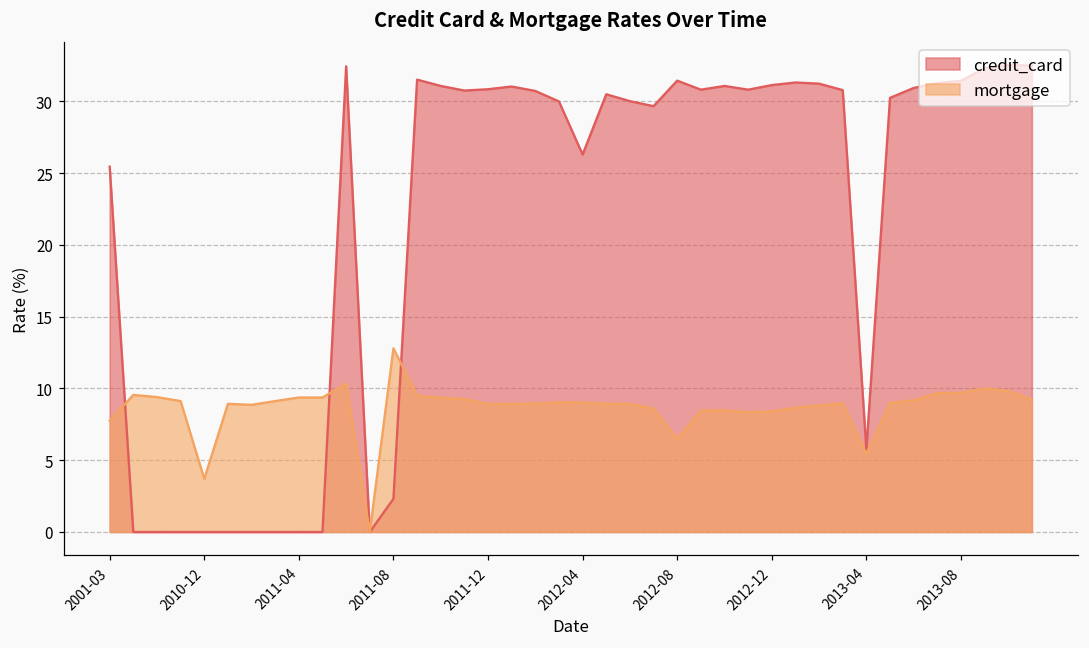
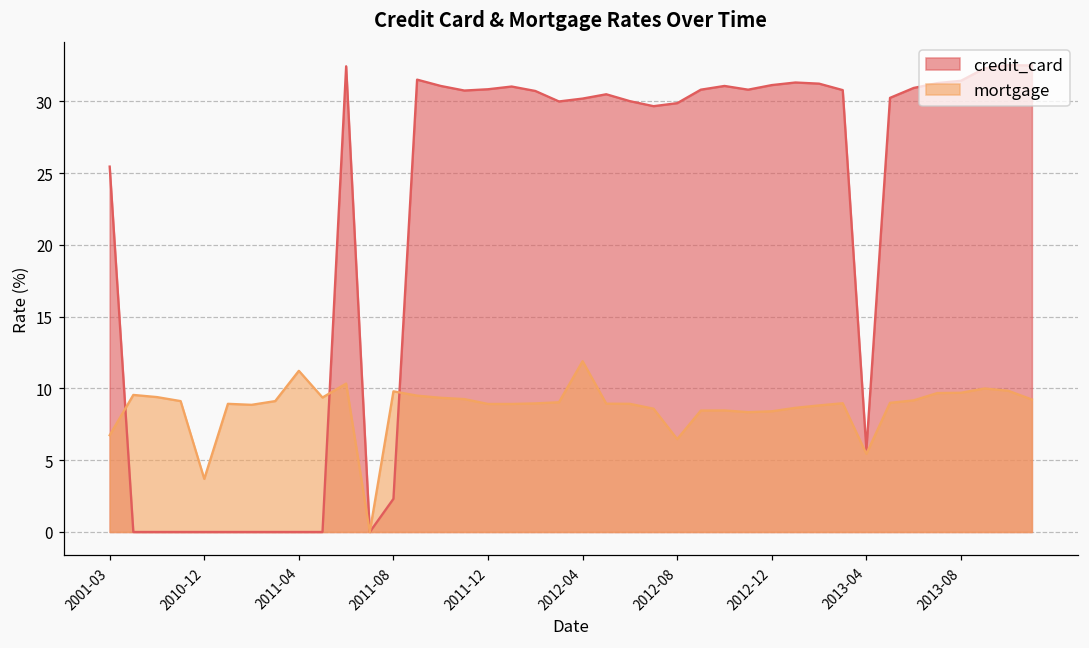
mortgage, 2001-03: 7.8 -> 6.7
mortgage, 2011-04: 9.4 -> 11.2
mortgage, 2011-08: 12.8 -> 9.8
credit_card, 2012-04: 26.3 -> 30.2
mortgage, 2012-04: 9.0 -> 11.9
credit_card, 2012-08: 31.5 -> 29.9
